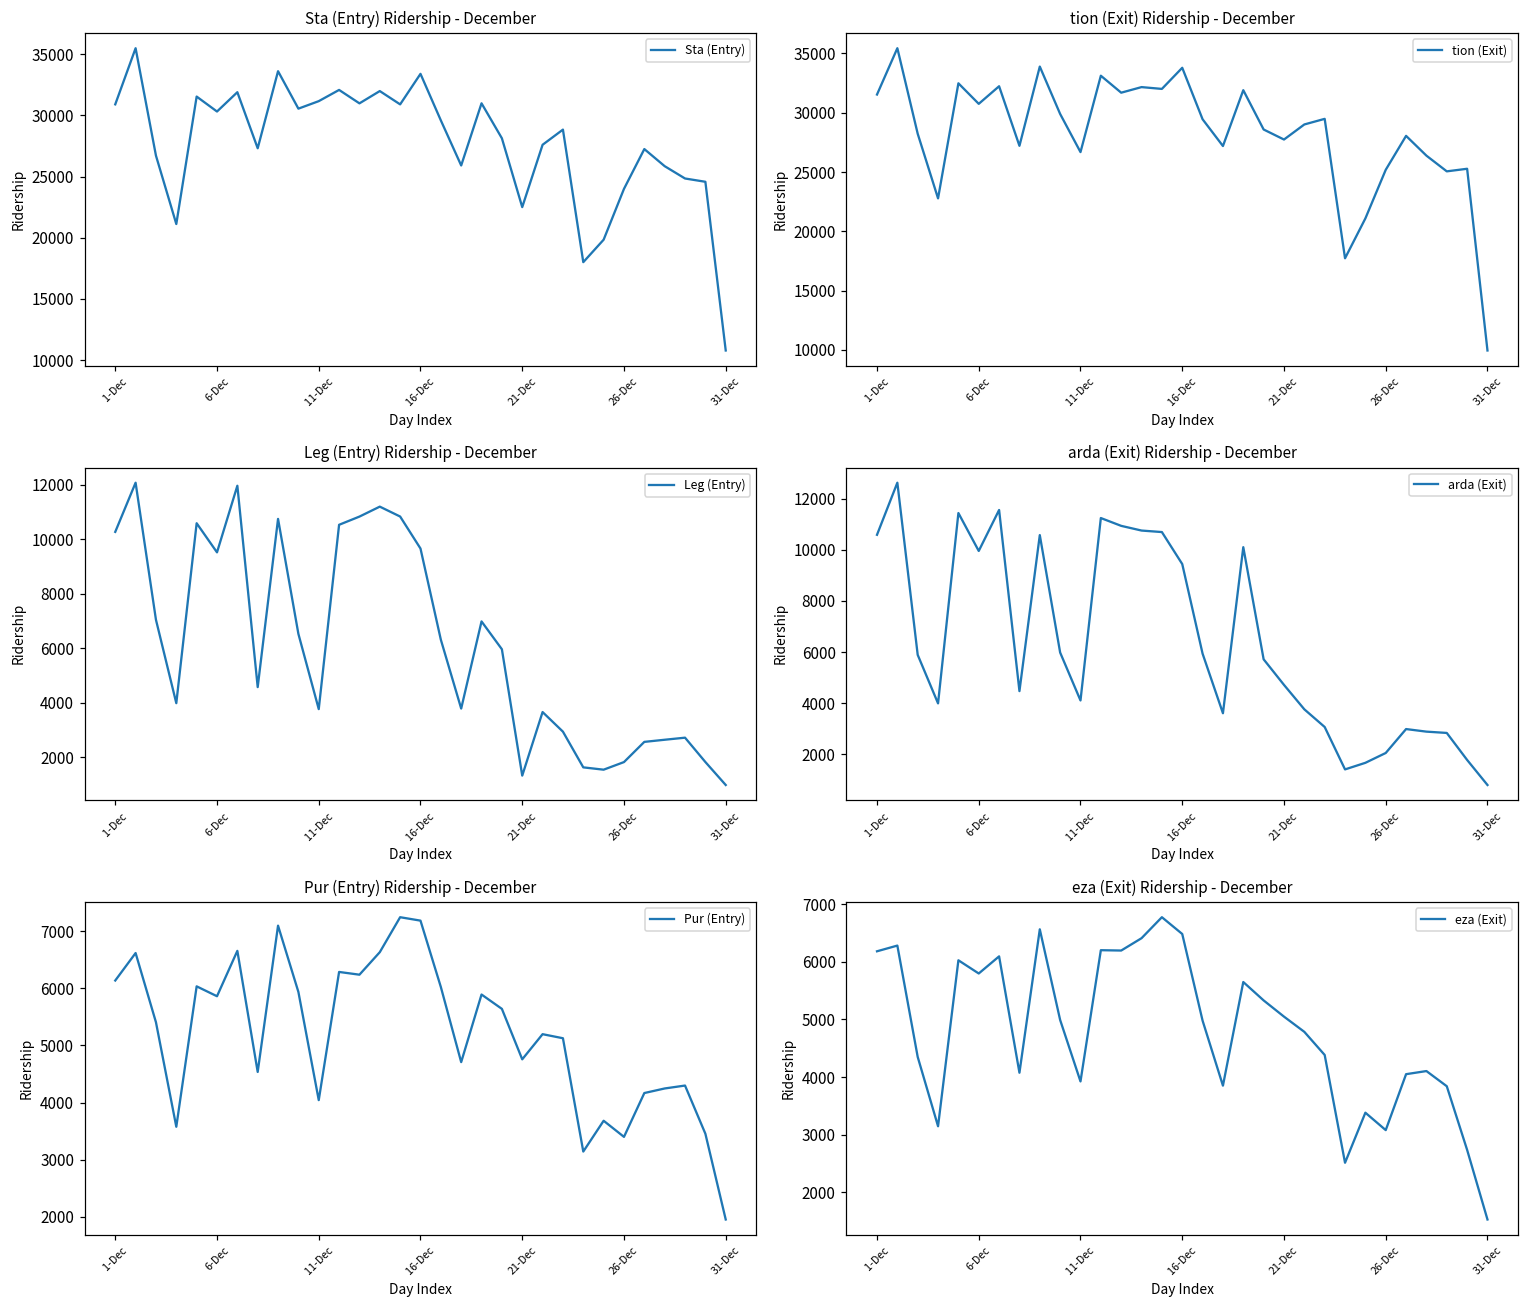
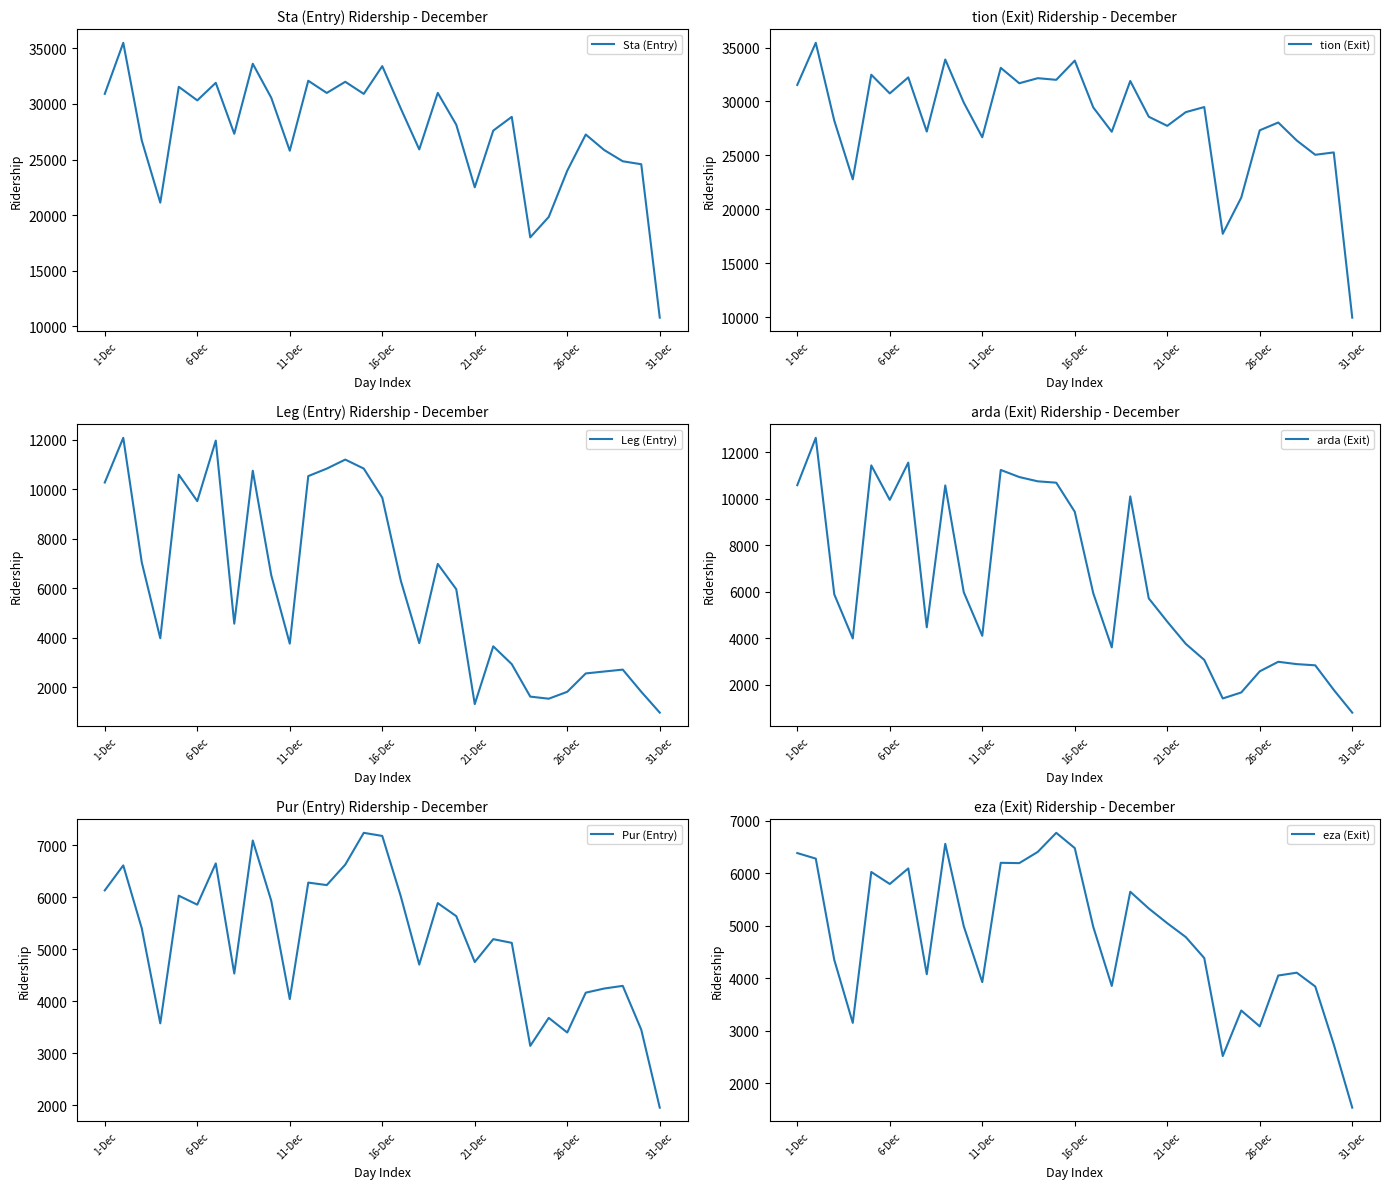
Sta (Entry) Ridership - December, 11-Dec: 31200 -> 25800
tion (Exit) Ridership - December, 26-Dec: 25200 -> 27300
arda (Exit) Ridership - December, 26-Dec: 2000 -> 2600
eza (Exit) Ridership - December, 1-Dec: 6200 -> 6400
